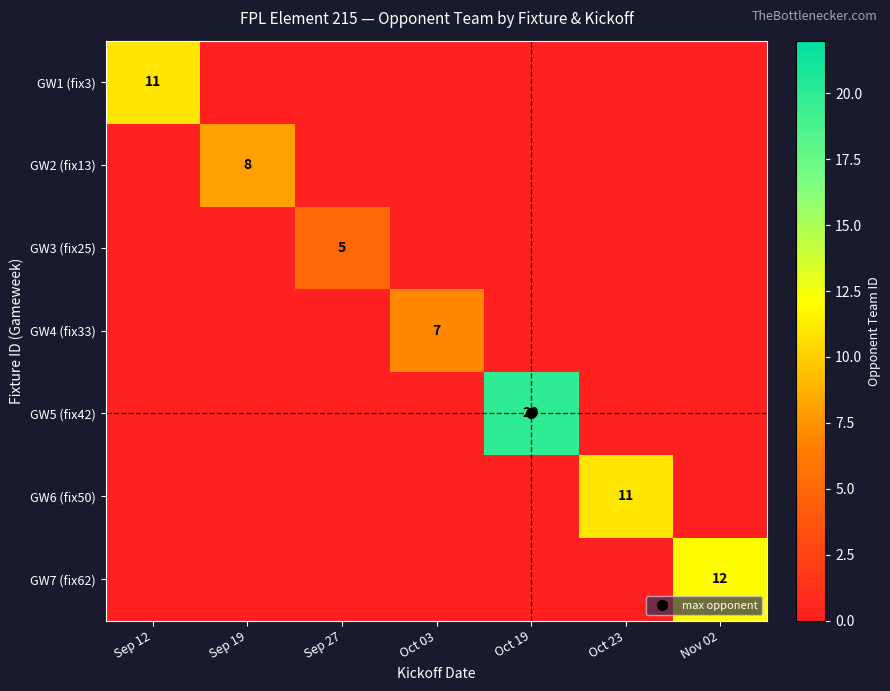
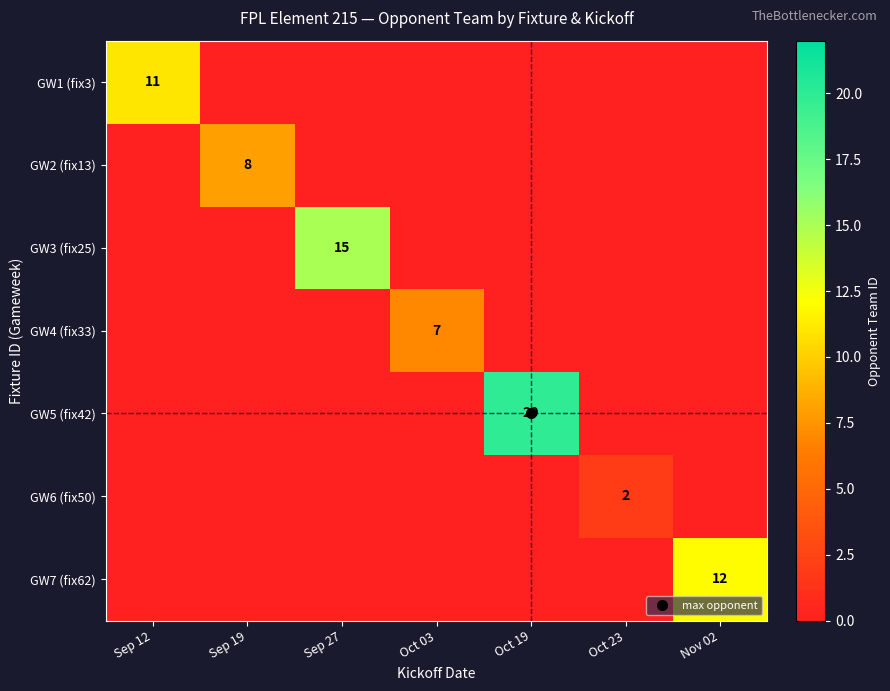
GW3 (fix25), Sep 27: 5 -> 15
GW6 (fix50), Oct 23: 11 -> 2
